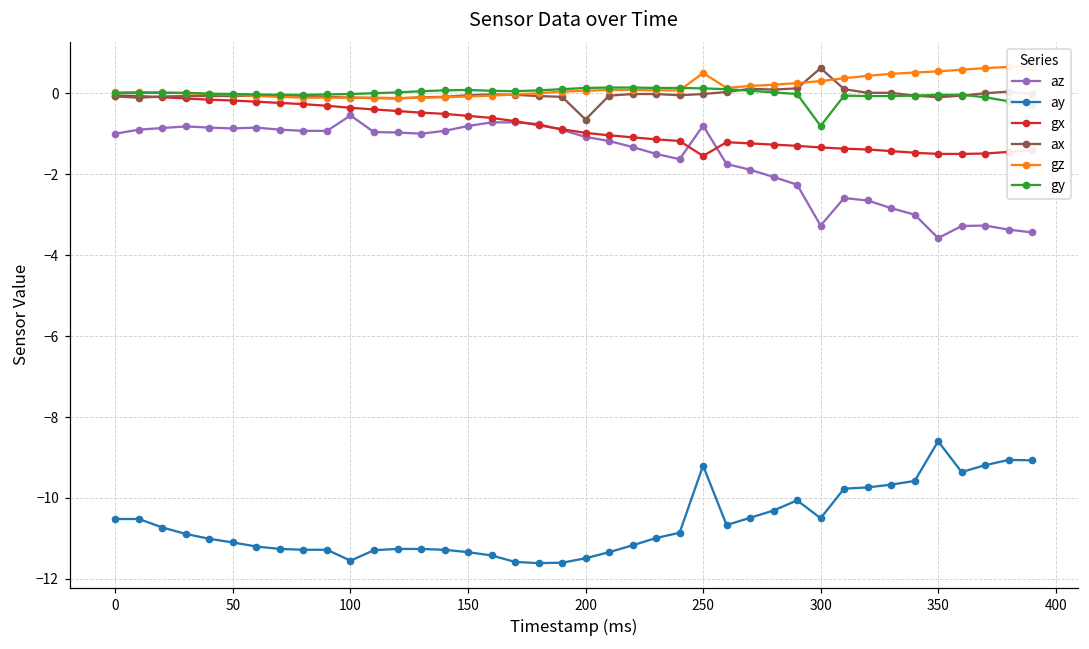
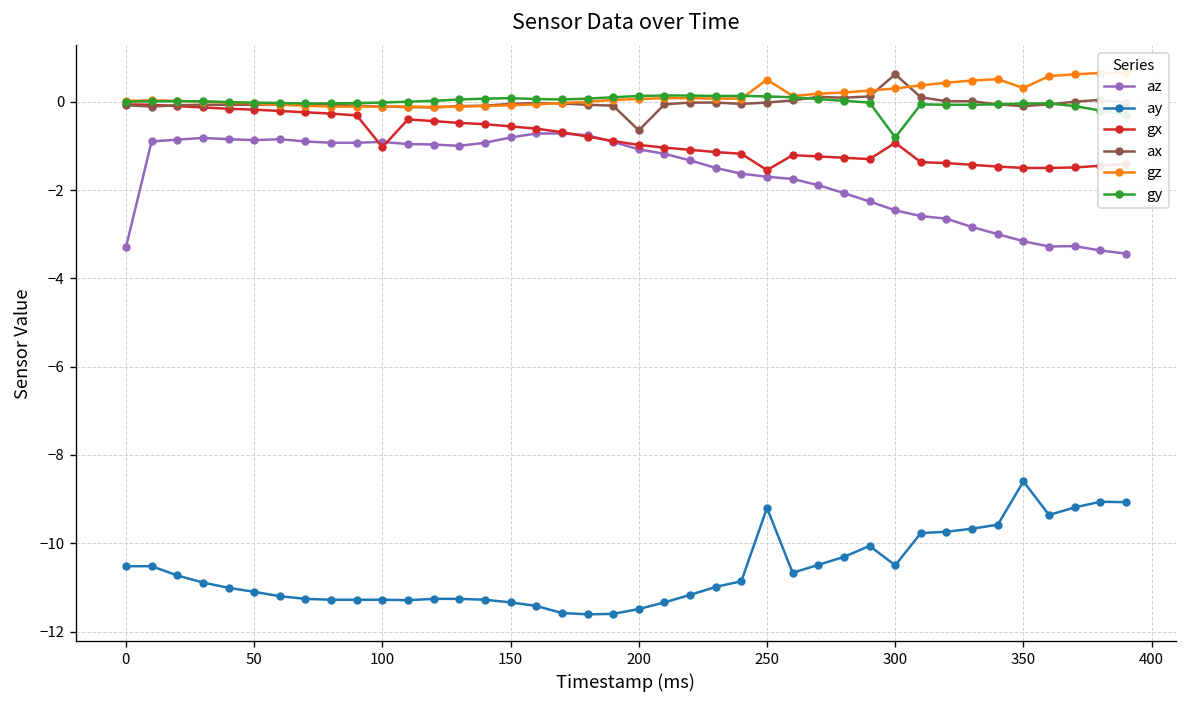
az, 0: -1.0 -> -3.3
az, 100: -0.6 -> -0.9
ay, 100: -11.6 -> -11.3
gx, 100: -0.4 -> -1.0
az, 250: -0.8 -> -1.7
az, 300: -3.3 -> -2.5
gx, 300: -1.3 -> -0.9
az, 350: -3.6 -> -3.2
gz, 350: 0.5 -> 0.3
